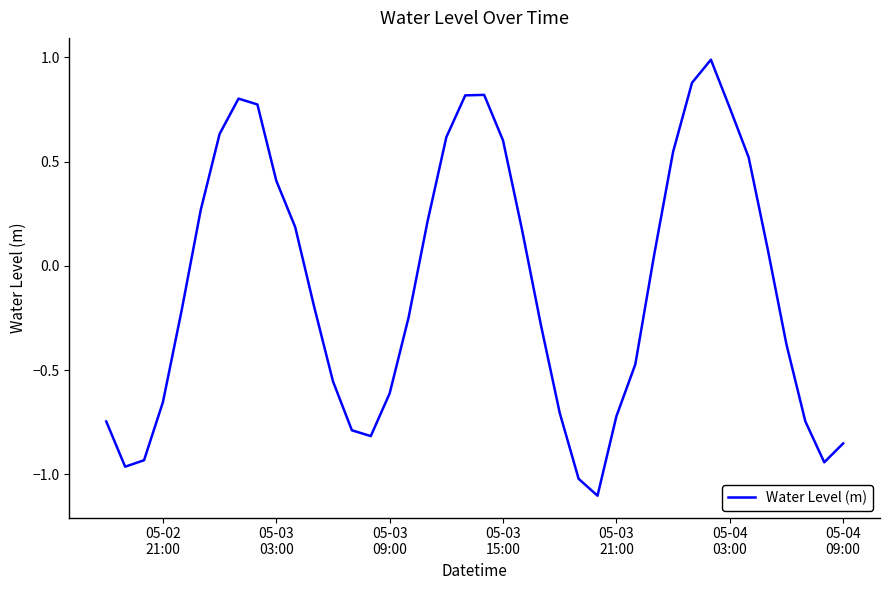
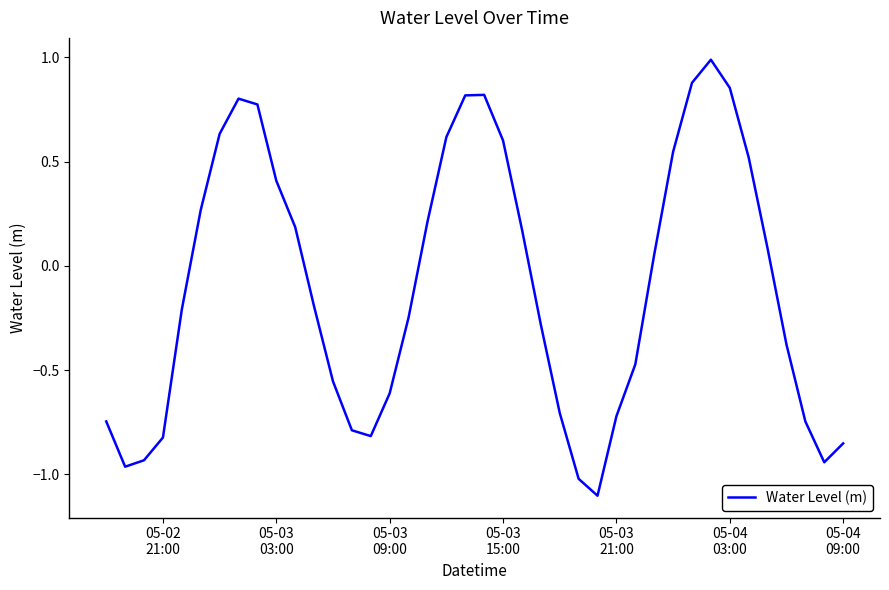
05-02 21:00: -0.65 -> -0.82
05-04 03:00: 0.76 -> 0.85
